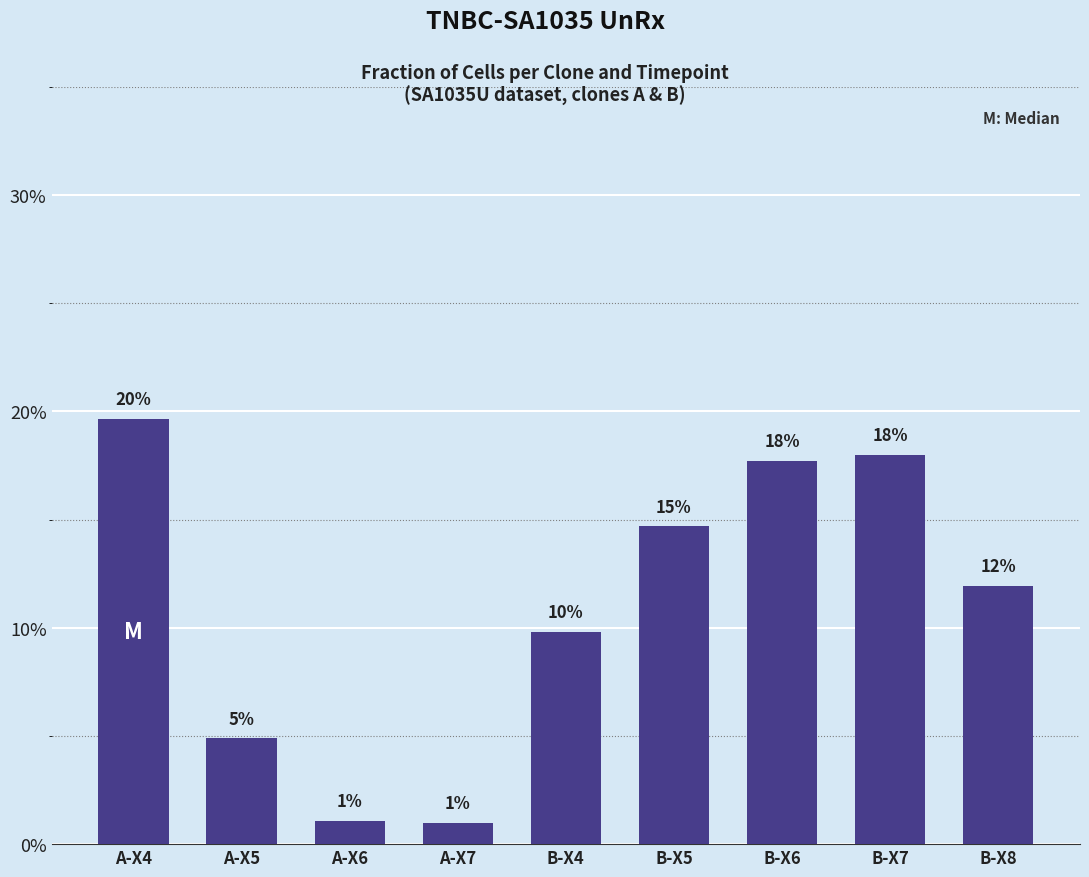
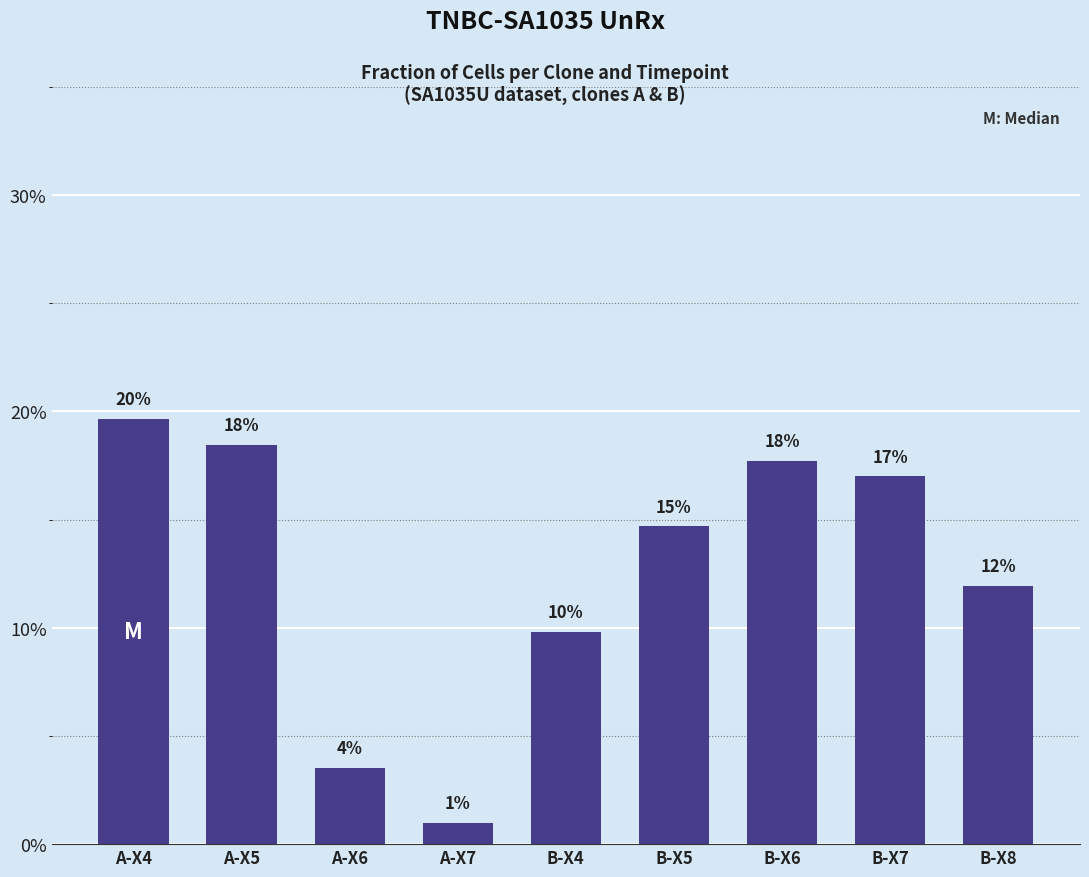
A-X5: 5% -> 18%
A-X6: 1% -> 4%
B-X7: 18% -> 17%
